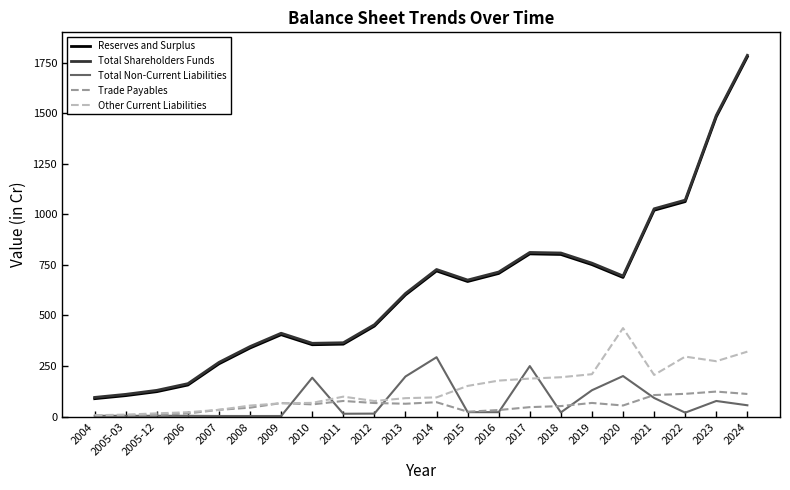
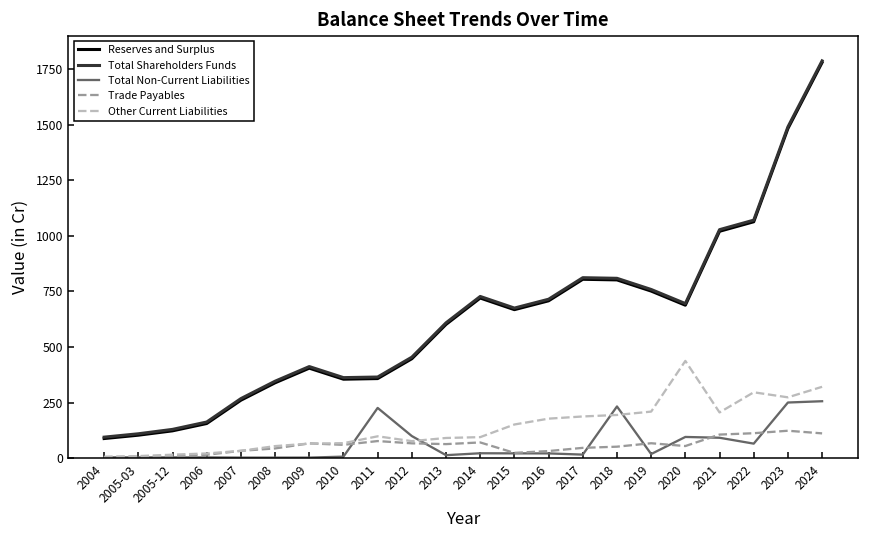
Total Non-Current Liabilities, 2010: 190 -> 10
Total Non-Current Liabilities, 2011: 10 -> 230
Total Non-Current Liabilities, 2012: 10 -> 100
Total Non-Current Liabilities, 2013: 200 -> 10
Total Non-Current Liabilities, 2014: 290 -> 20
Total Non-Current Liabilities, 2017: 250 -> 20
Total Non-Current Liabilities, 2018: 20 -> 230
Total Non-Current Liabilities, 2019: 130 -> 20
Total Non-Current Liabilities, 2020: 200 -> 100
Total Non-Current Liabilities, 2022: 20 -> 70
Total Non-Current Liabilities, 2023: 80 -> 250
Total Non-Current Liabilities, 2024: 60 -> 260
